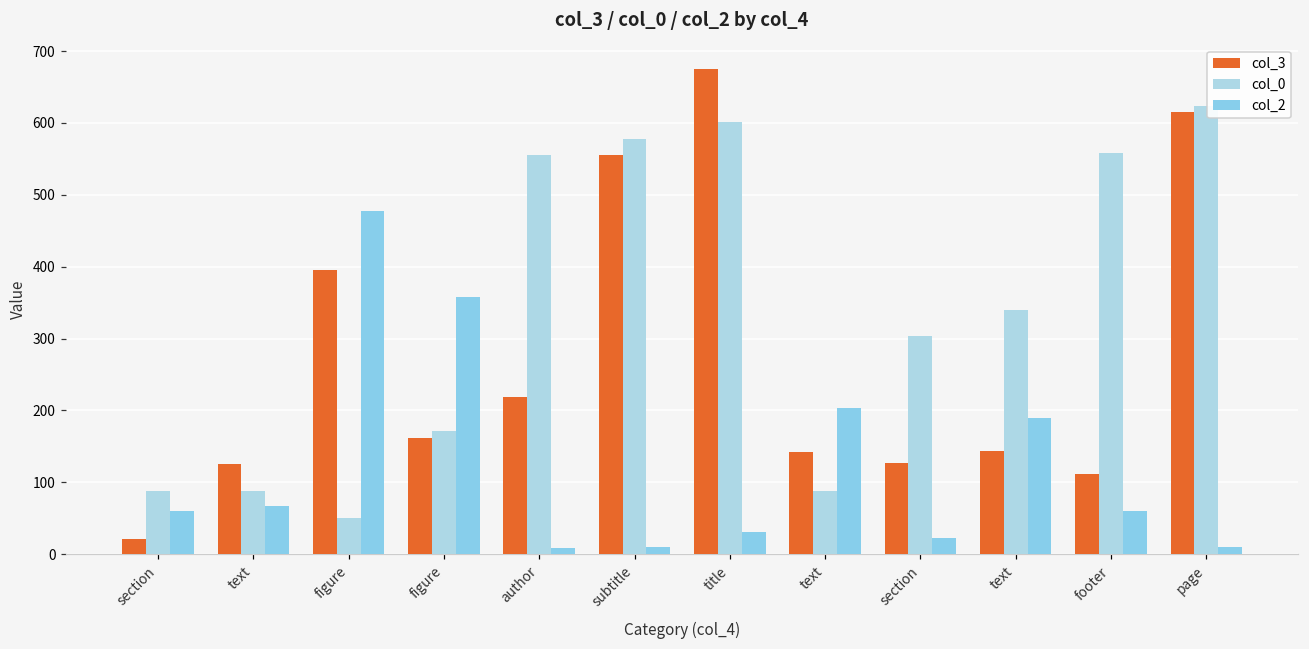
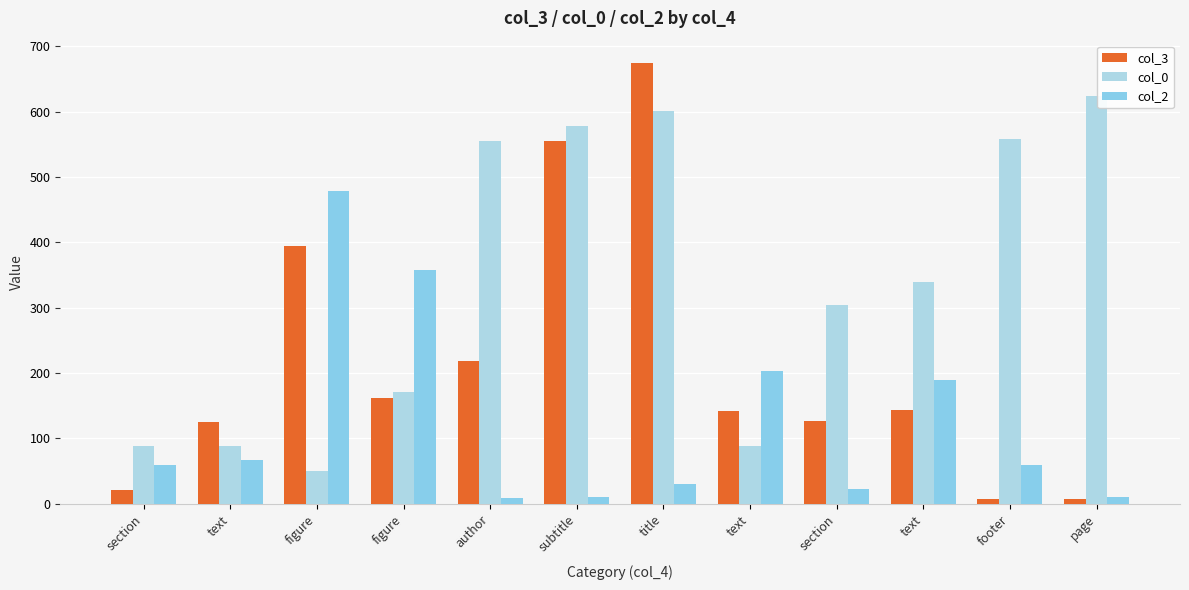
col_3, footer: 110 -> 10
col_3, page: 620 -> 10
